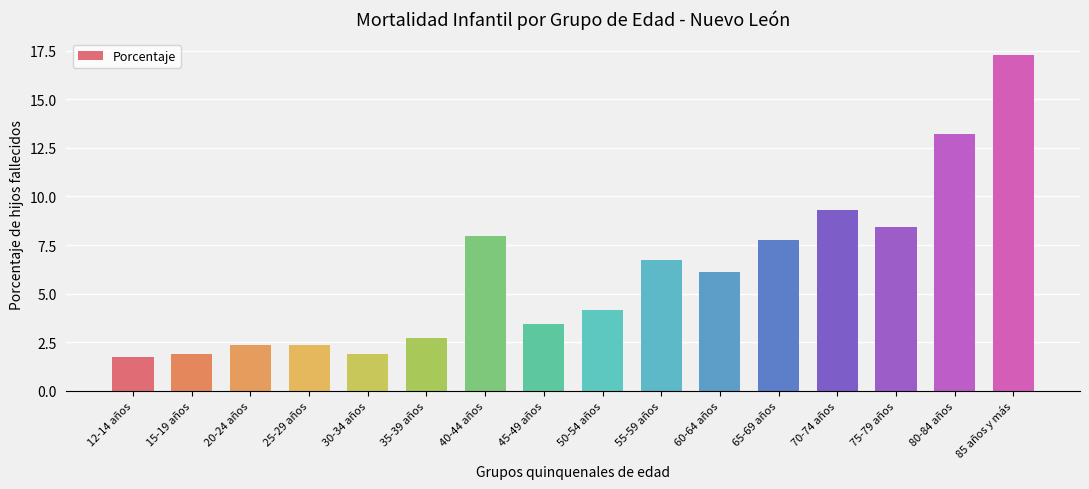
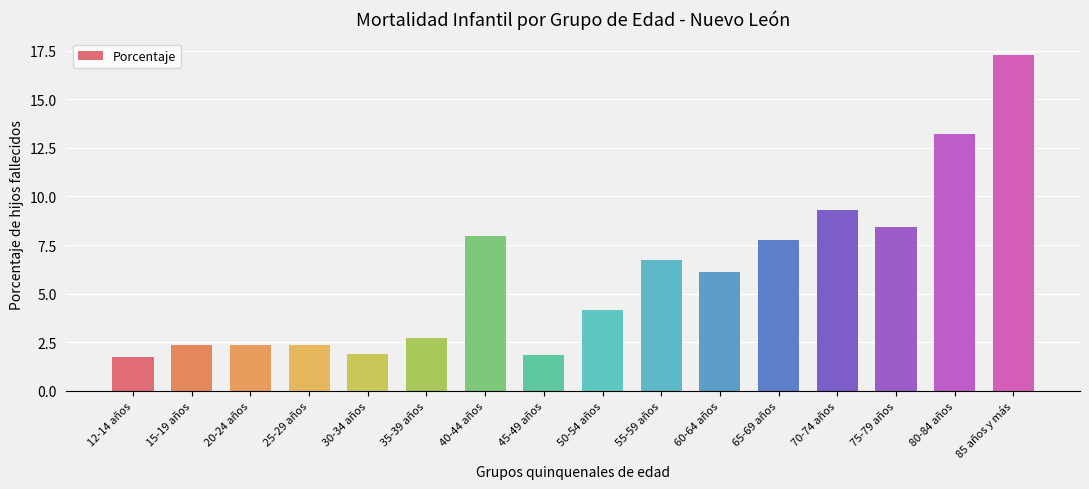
15-19 años: 1.9 -> 2.3
45-49 años: 3.4 -> 1.8
